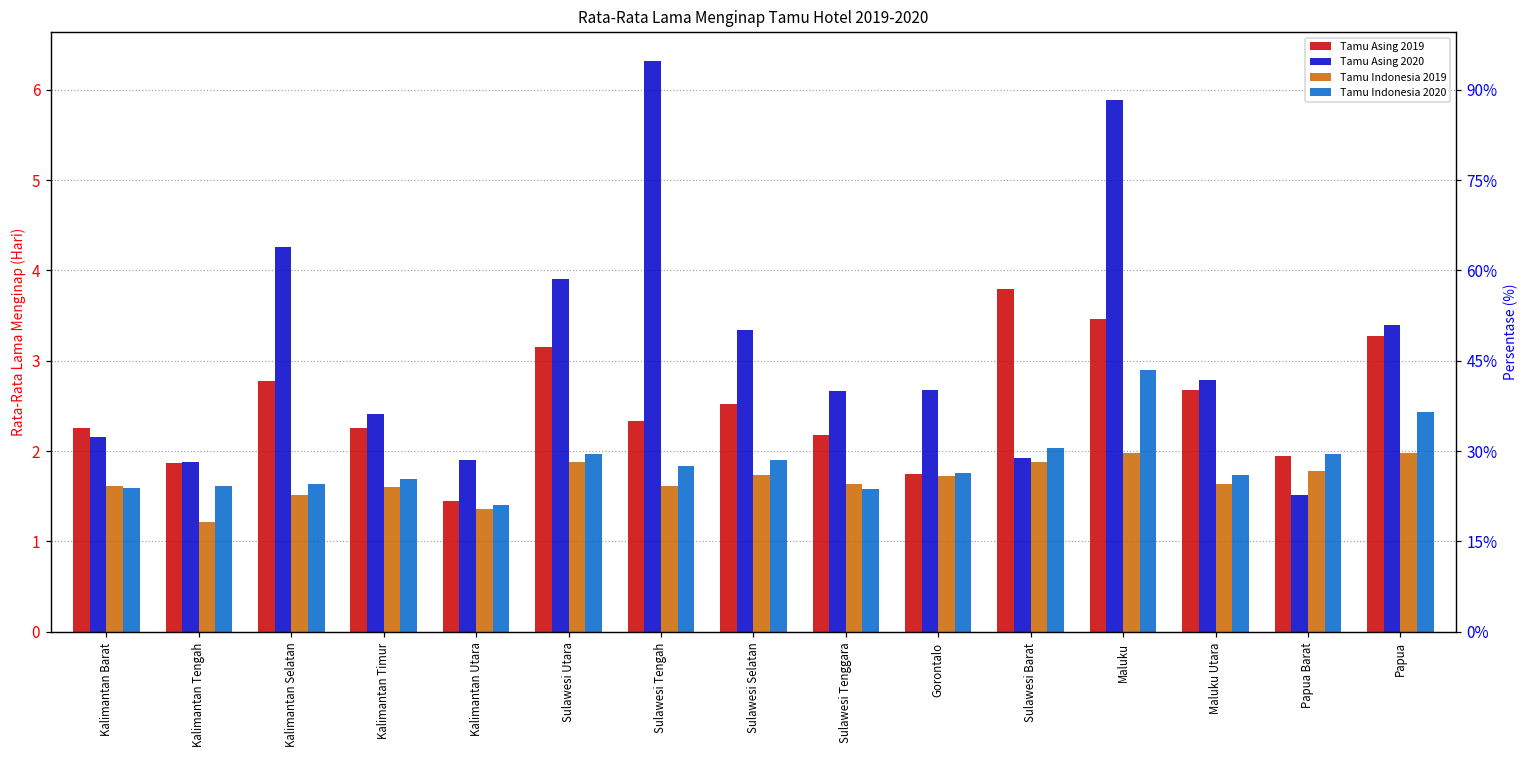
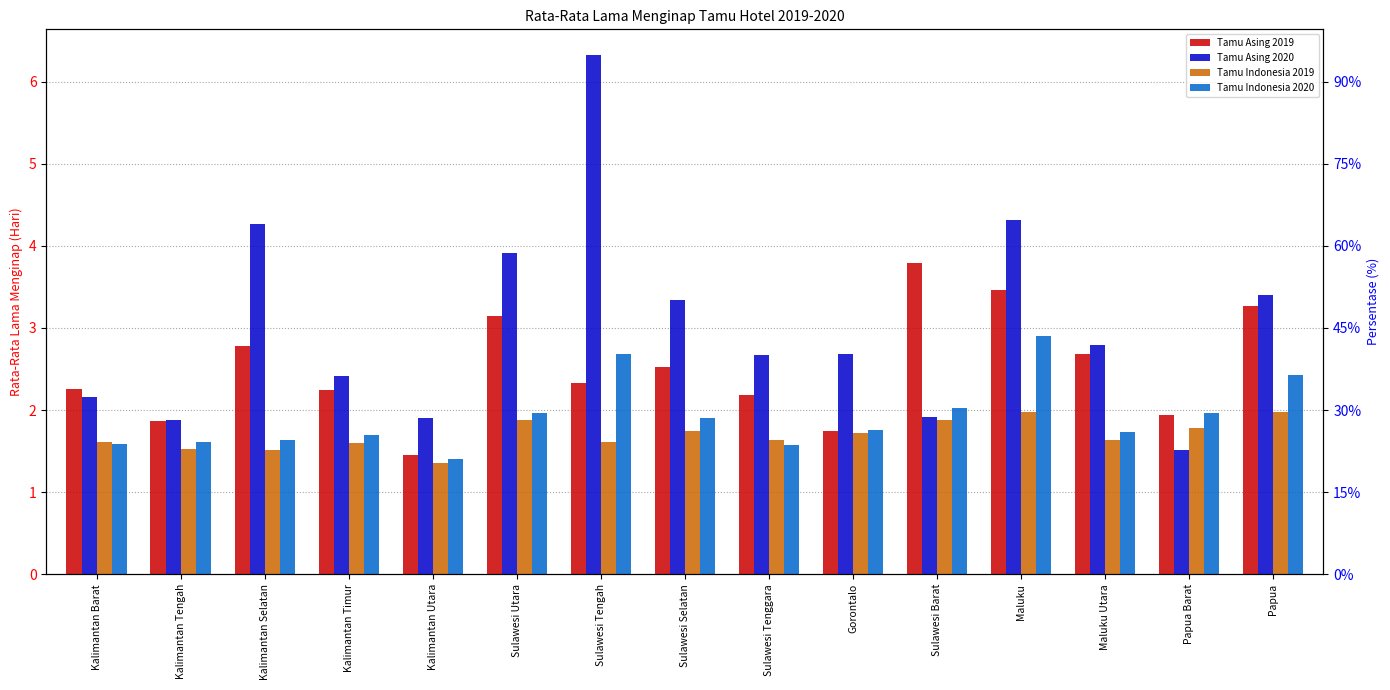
Tamu Indonesia 2019, Kalimantan Tengah: 1.2 -> 1.5
Tamu Indonesia 2020, Sulawesi Tengah: 1.8 -> 2.7
Tamu Asing 2020, Maluku: 5.9 -> 4.3
